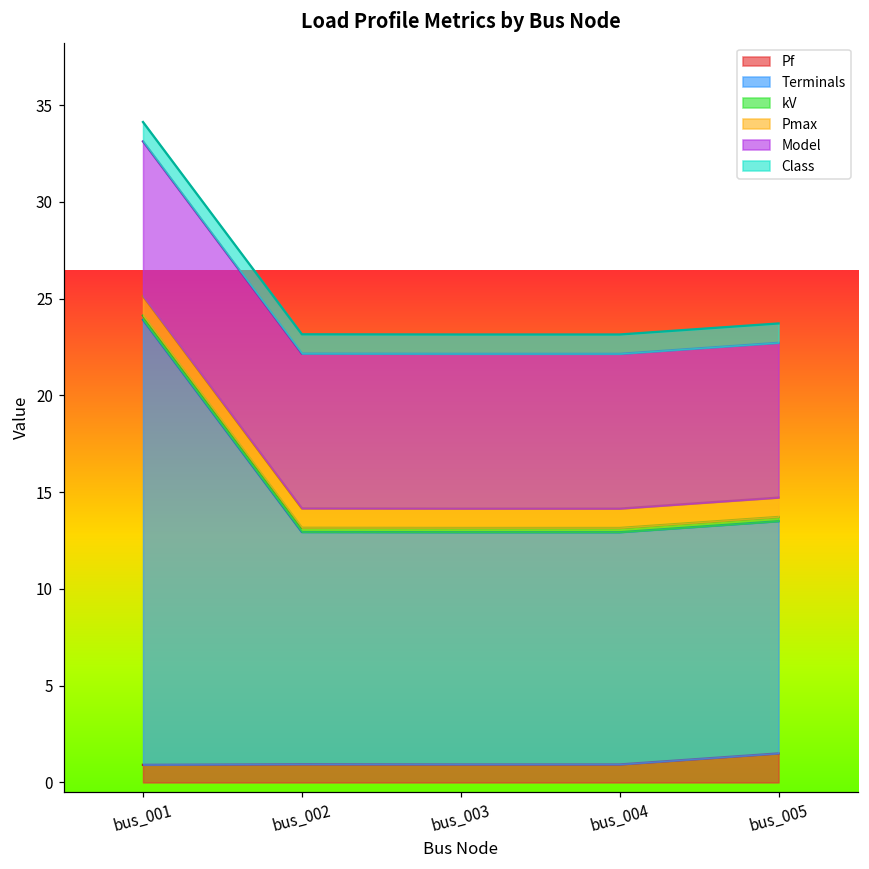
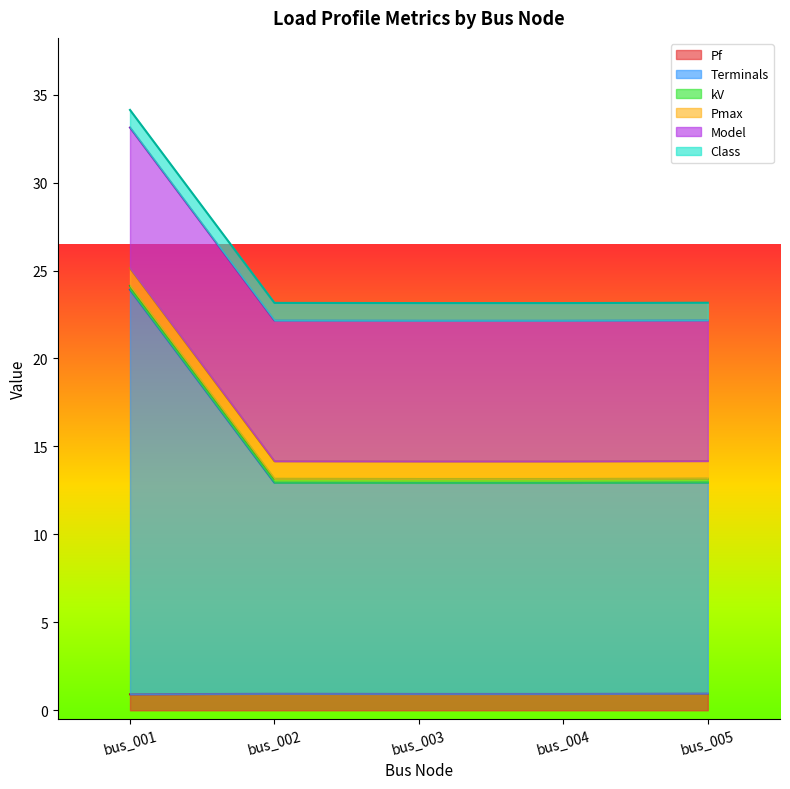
Pf, bus_005: 1.5 -> 1.0
